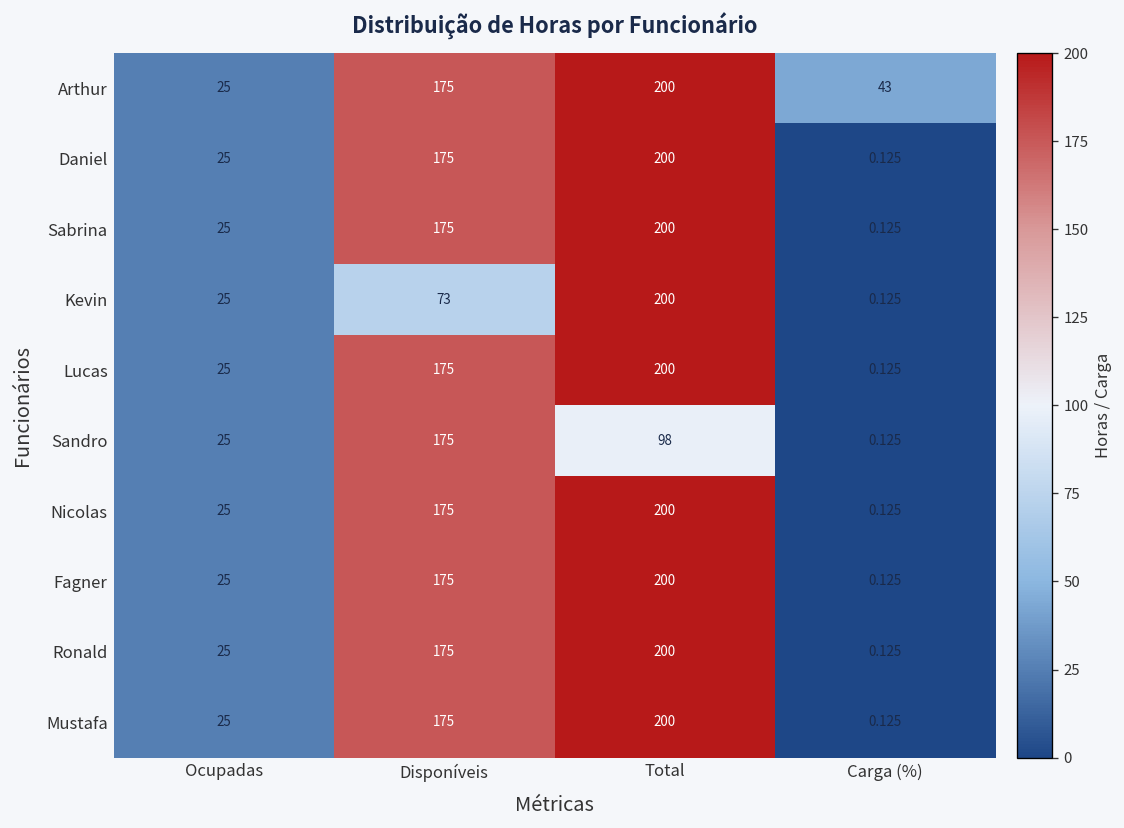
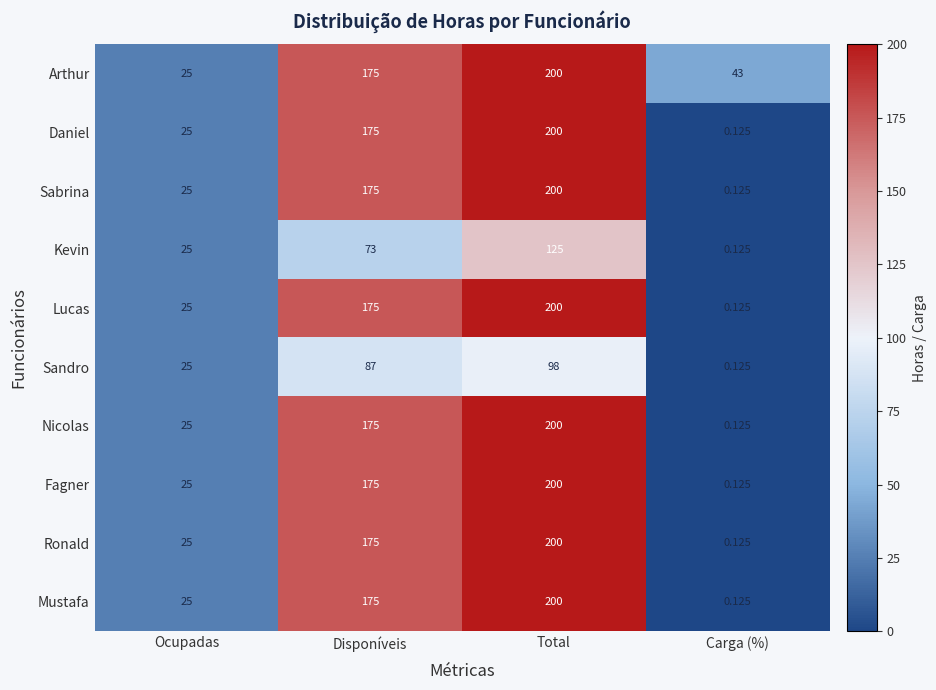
Kevin, Total: 200 -> 125
Sandro, Disponíveis: 175 -> 87
